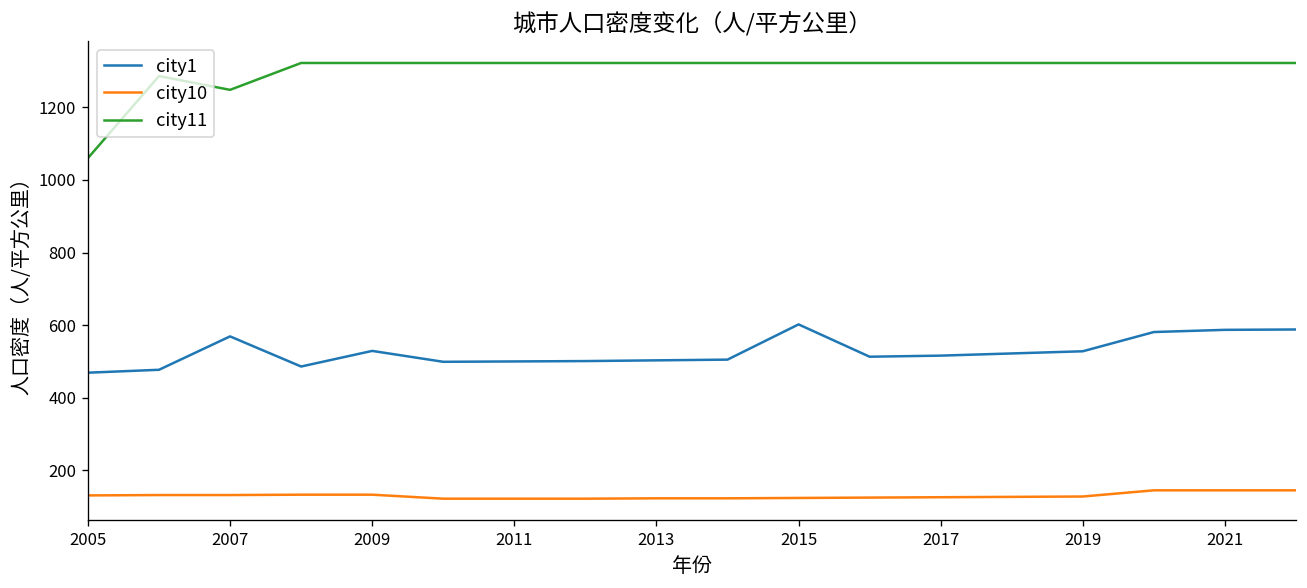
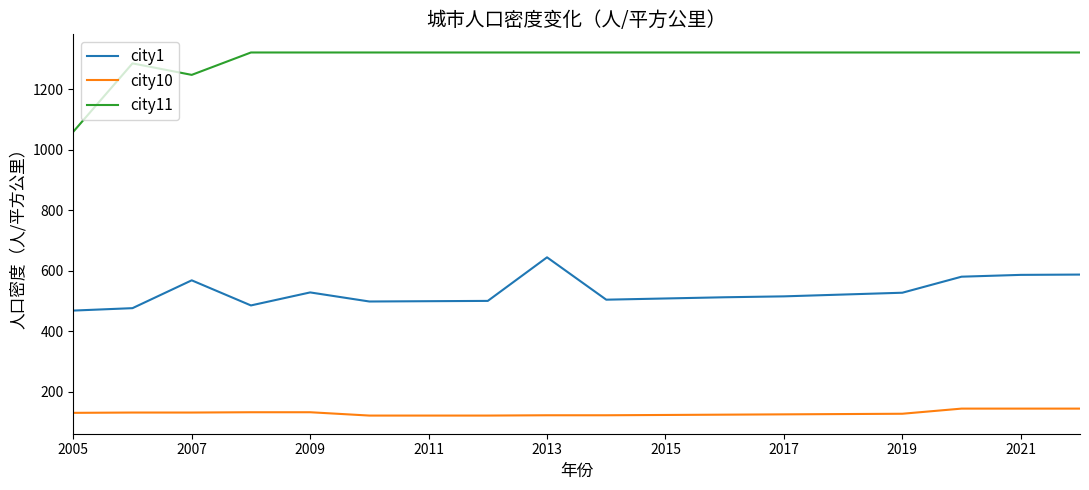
city1, 2013: 500 -> 650
city1, 2015: 600 -> 510
